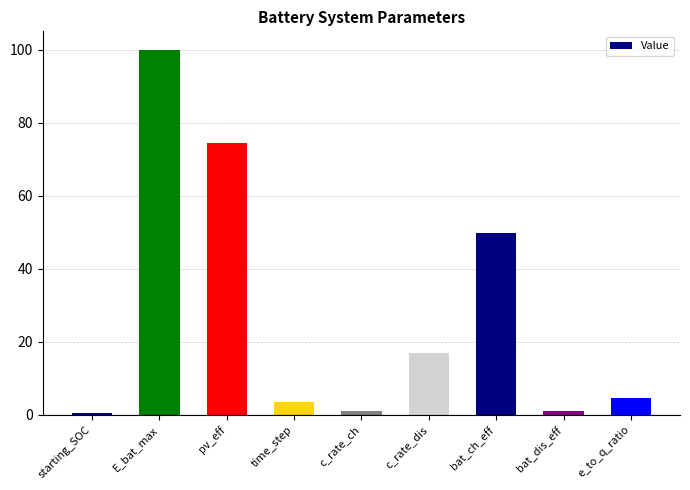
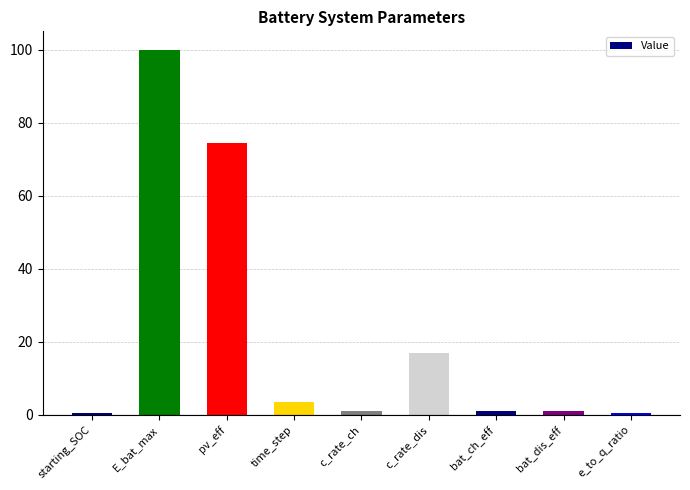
bat_ch_eff: 50 -> 1
e_to_q_ratio: 5 -> 1
